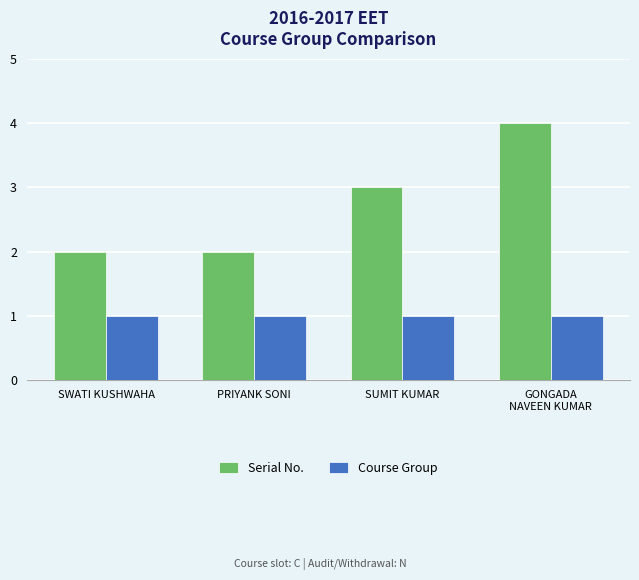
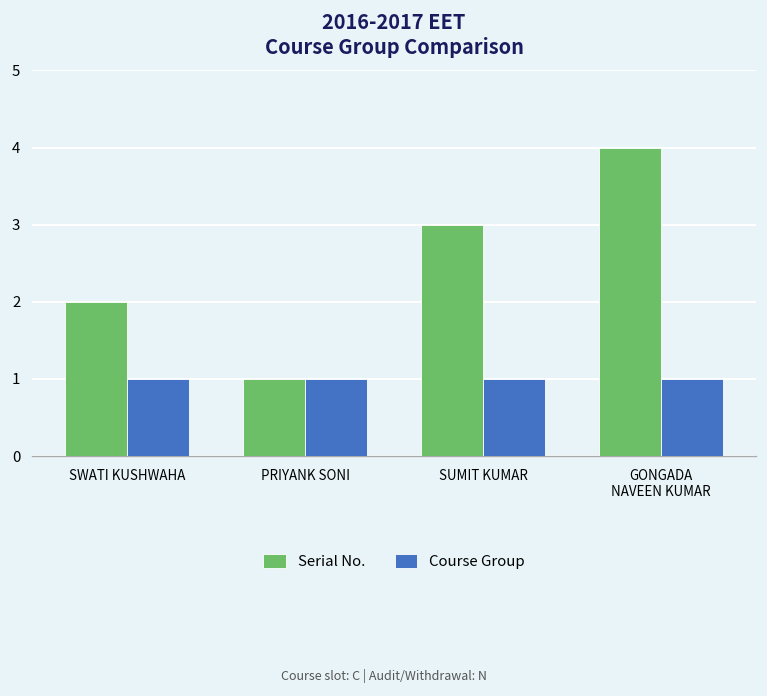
Serial No., PRIYANK SONI: 2 -> 1
